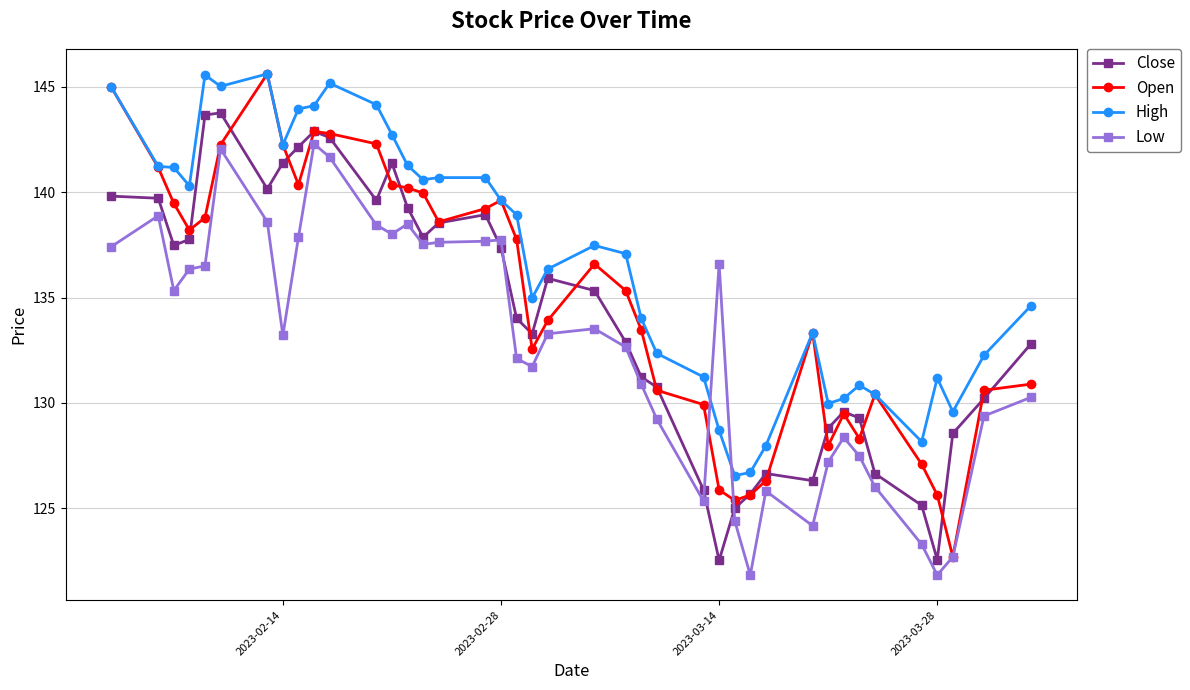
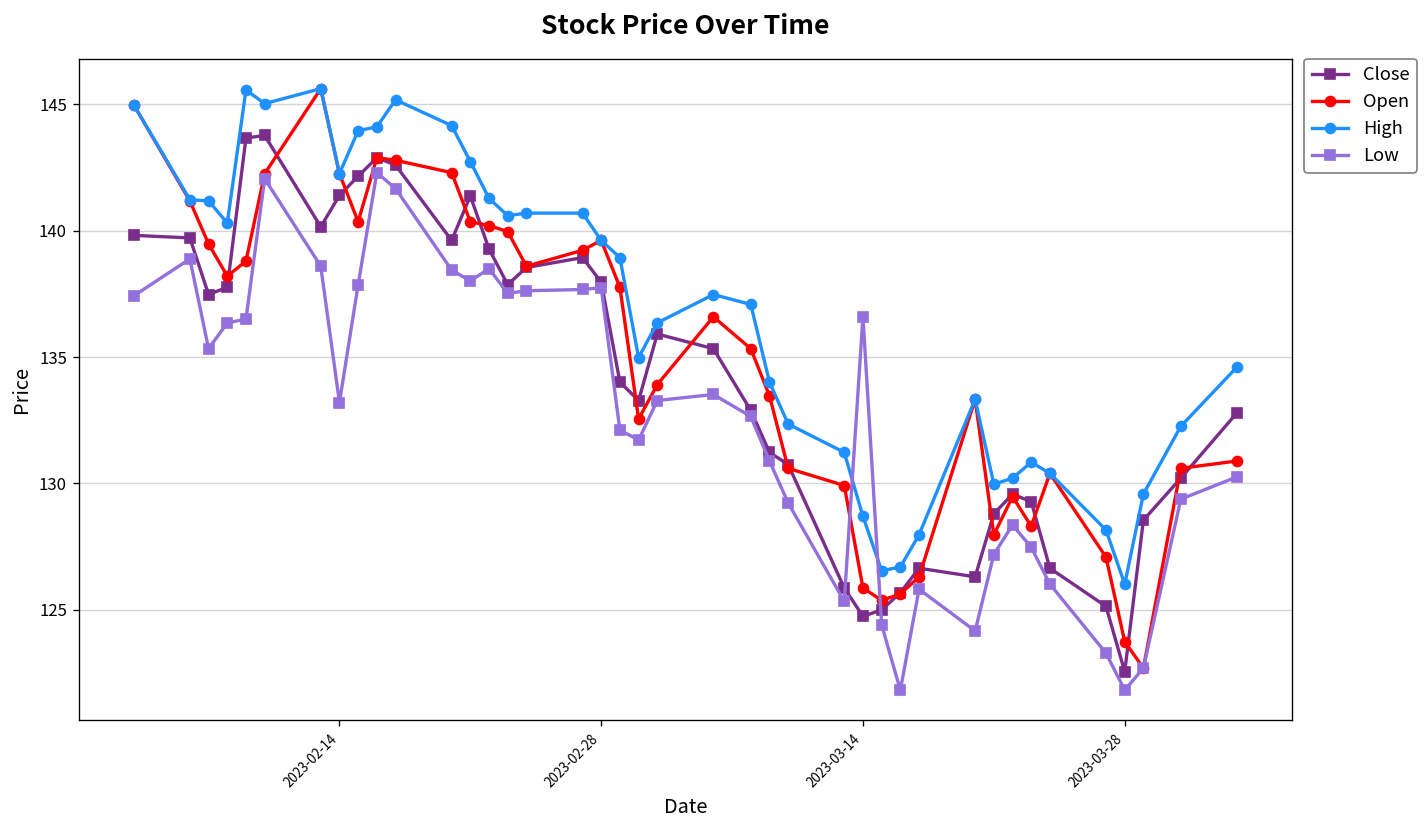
Close, 2023-02-28: 137.4 -> 138.0
Close, 2023-03-14: 122.5 -> 124.8
Open, 2023-03-28: 125.6 -> 123.8
High, 2023-03-28: 131.2 -> 126.0
